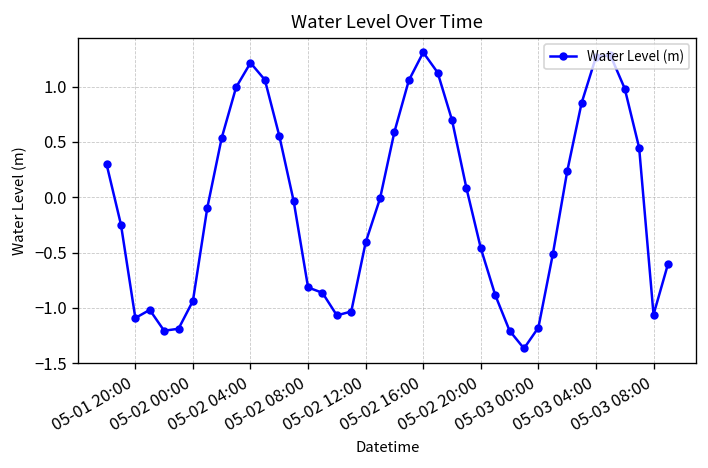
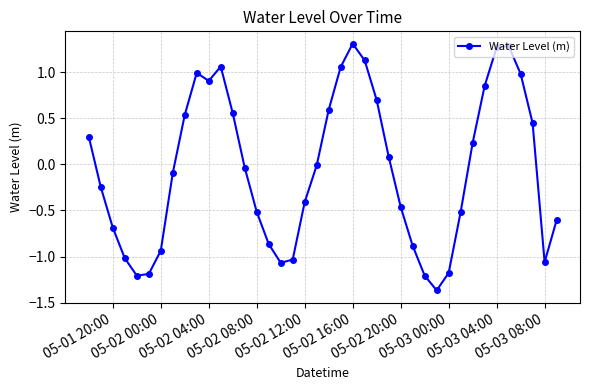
05-01 20:00: -1.1 -> -0.7
05-02 04:00: 1.2 -> 0.9
05-02 08:00: -0.8 -> -0.5
